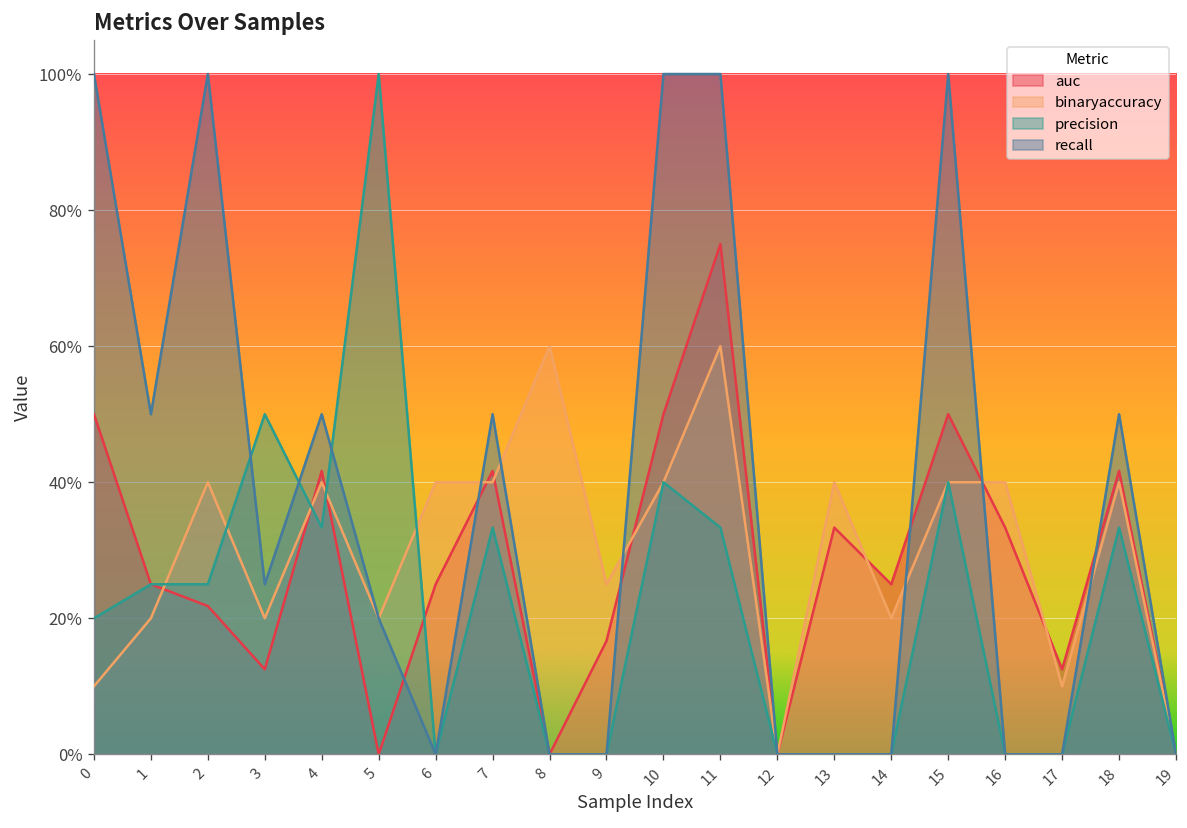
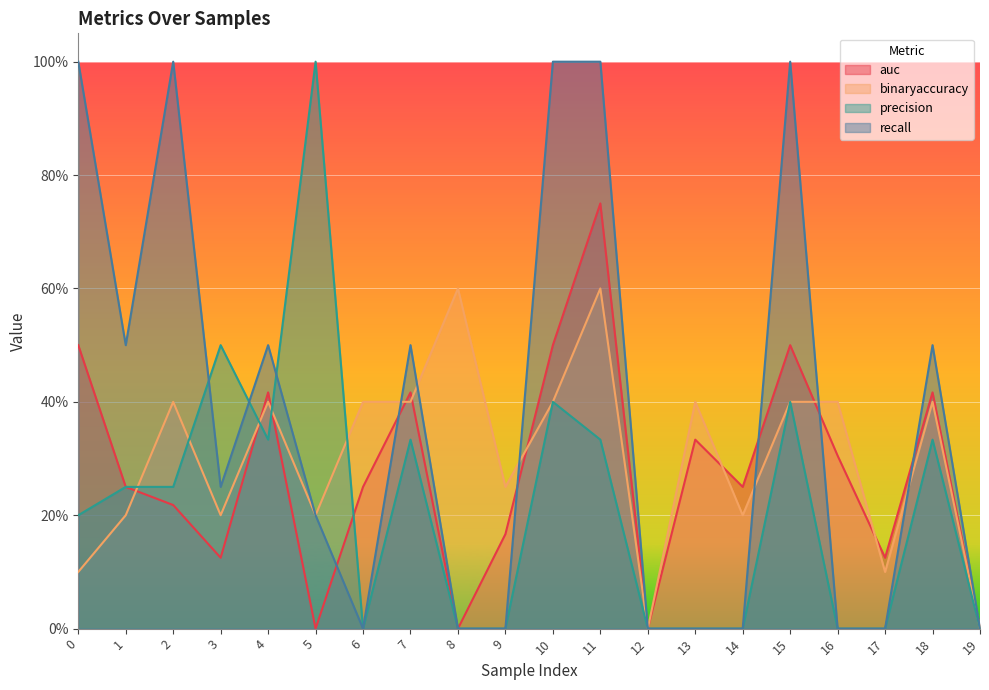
auc, 16: 33% -> 31%
